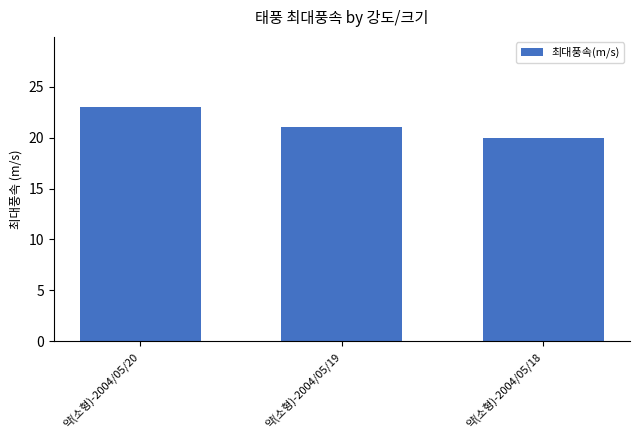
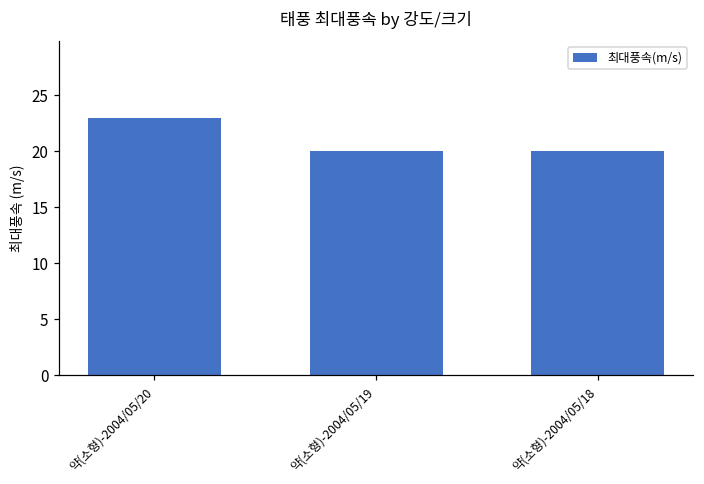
약(소형)-2004/05/19: 21 -> 20
